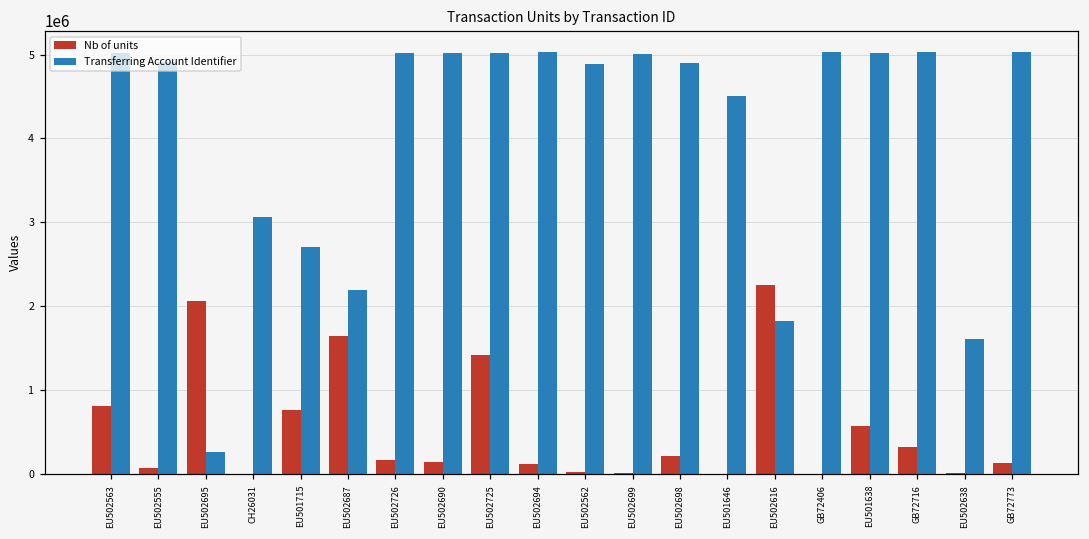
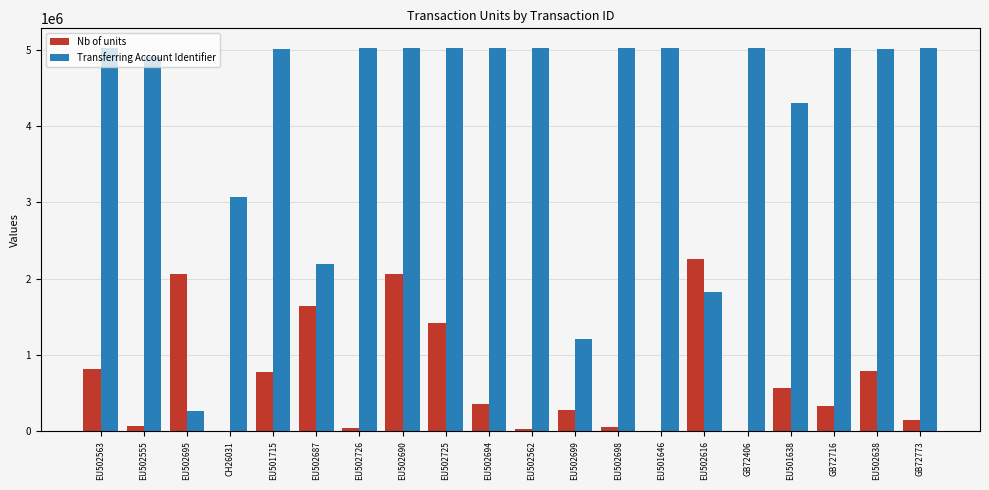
Transferring Account Identifier, EU501715: 2700000 -> 5000000
Nb of units, EU502726: 200000 -> 0
Nb of units, EU502690: 100000 -> 2100000
Nb of units, EU502694: 100000 -> 400000
Transferring Account Identifier, EU502562: 4900000 -> 5000000
Nb of units, EU502699: 0 -> 300000
Transferring Account Identifier, EU502699: 5000000 -> 1200000
Nb of units, EU502698: 200000 -> 100000
Transferring Account Identifier, EU502698: 4900000 -> 5000000
Transferring Account Identifier, EU501646: 4500000 -> 5000000
Transferring Account Identifier, EU501638: 5000000 -> 4300000
Nb of units, EU502638: 0 -> 800000
Transferring Account Identifier, EU502638: 1600000 -> 5000000
